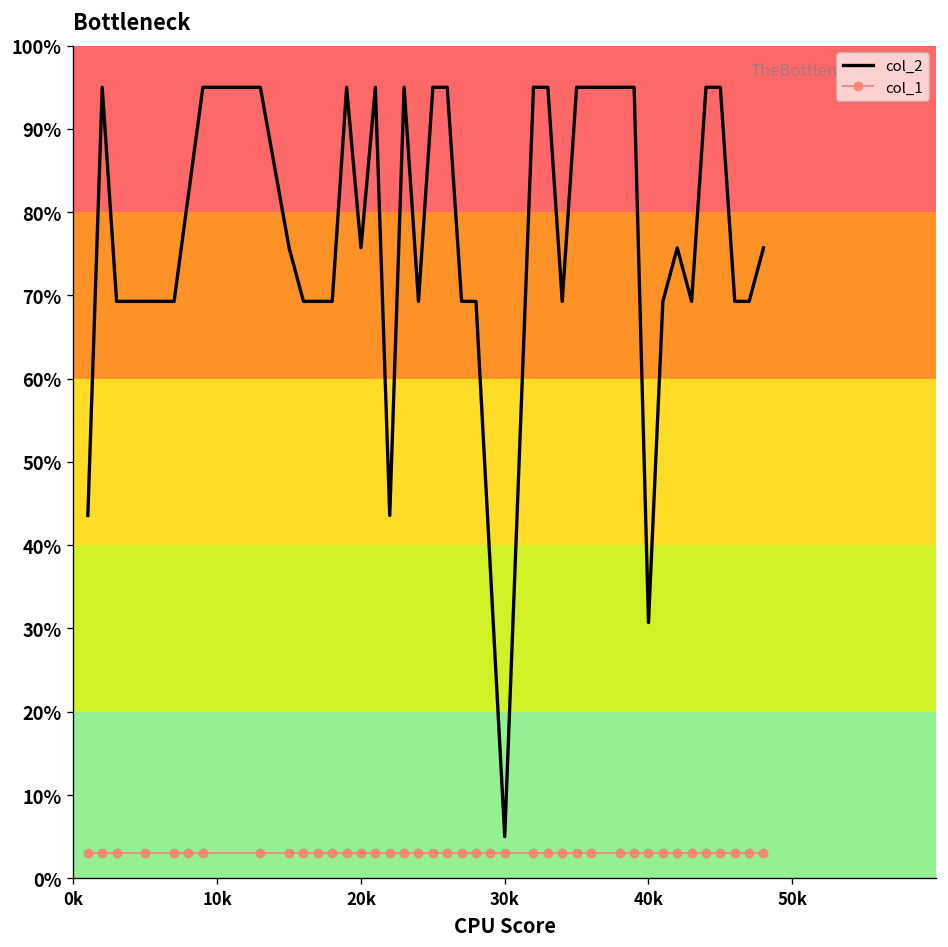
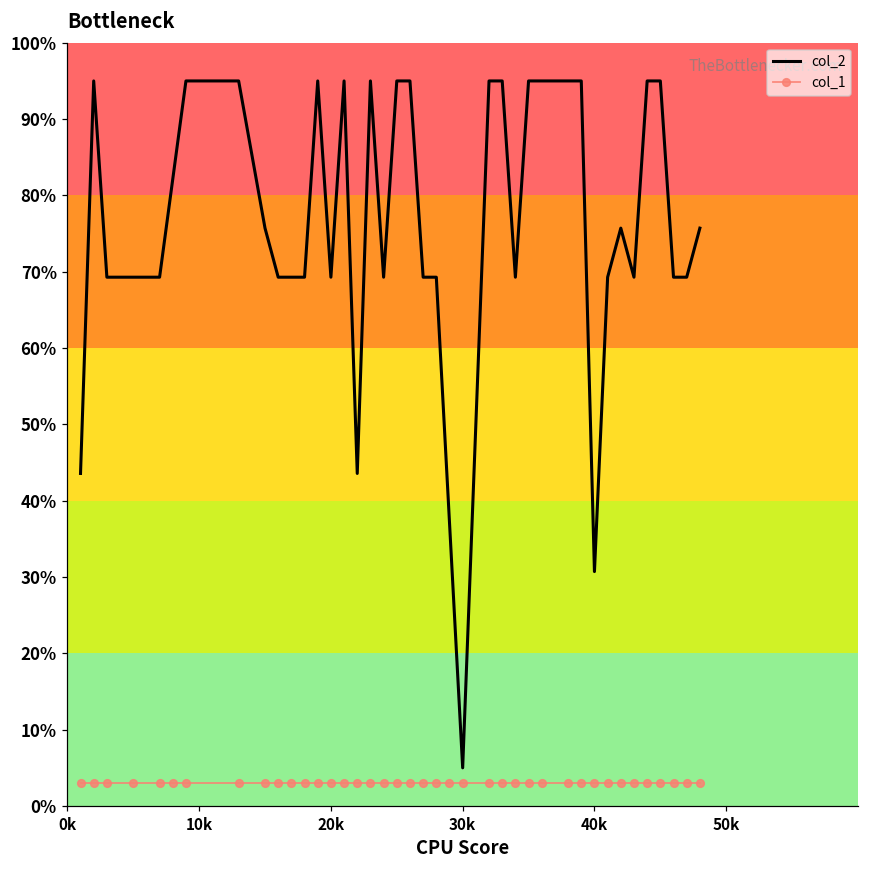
col_2, 20k: 76% -> 69%
